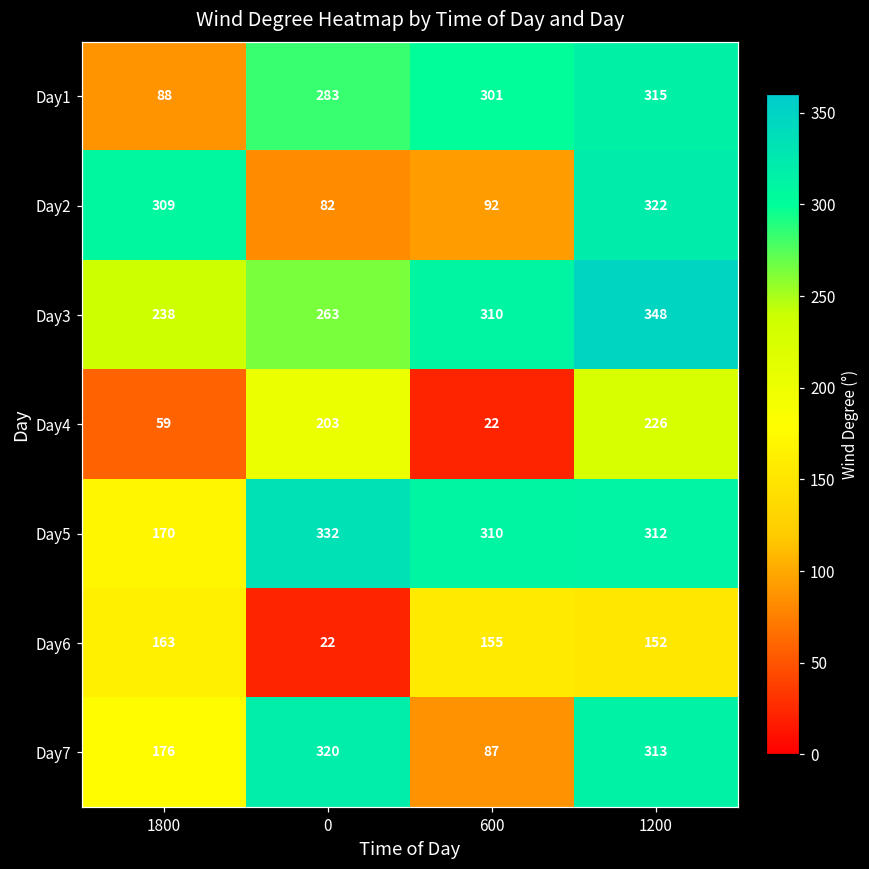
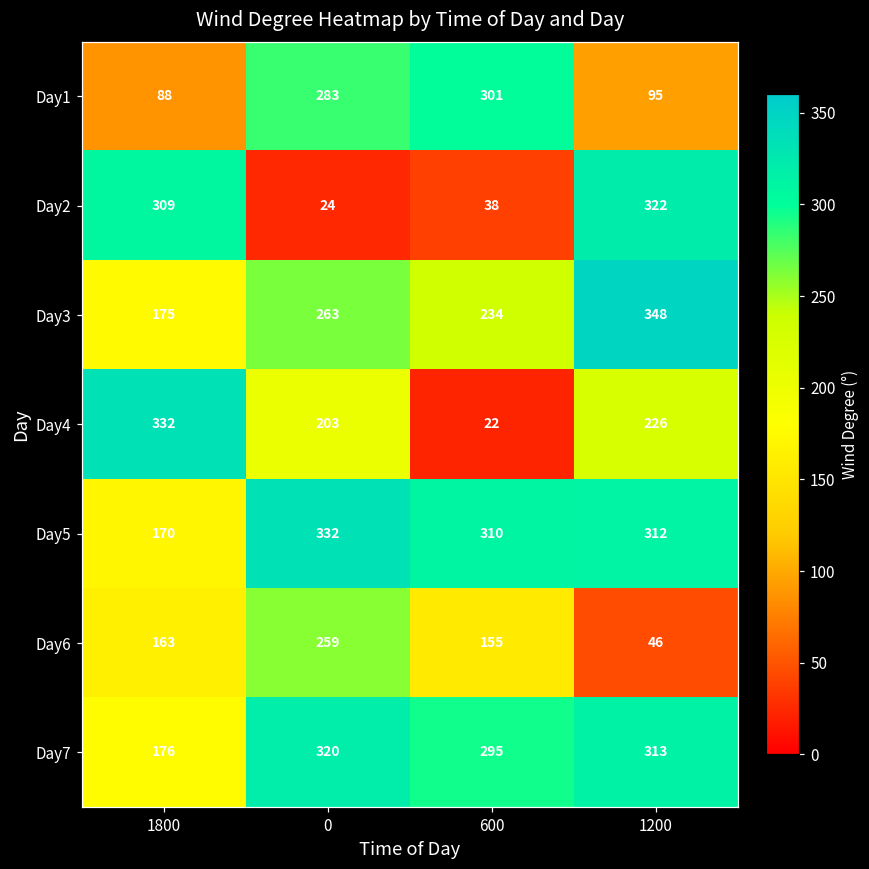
Day1, 1200: 315 -> 95
Day2, 0: 82 -> 24
Day2, 600: 92 -> 38
Day3, 1800: 238 -> 175
Day3, 600: 310 -> 234
Day4, 1800: 59 -> 332
Day6, 0: 22 -> 259
Day6, 1200: 152 -> 46
Day7, 600: 87 -> 295
